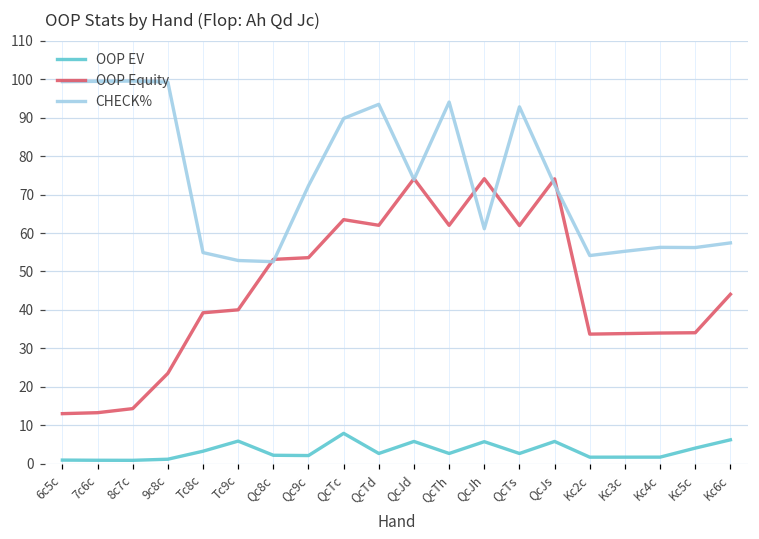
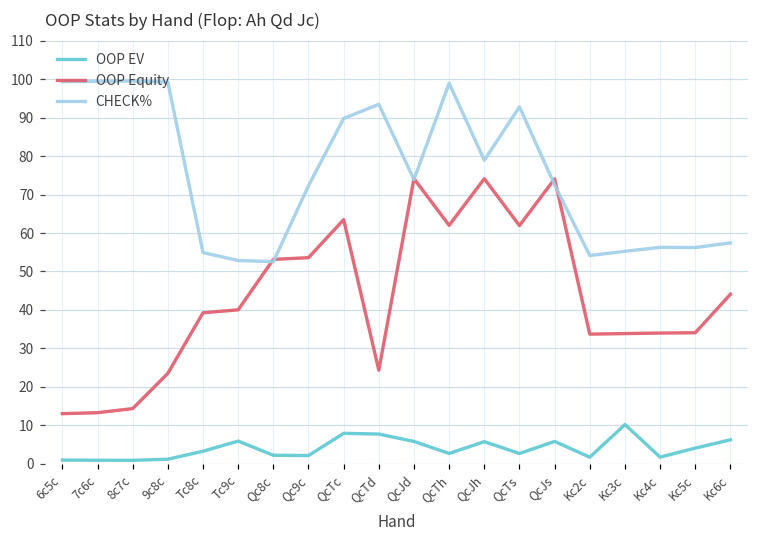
OOP EV, QcTd: 3 -> 8
OOP Equity, QcTd: 62 -> 24
CHECK%, QcTh: 94 -> 99
CHECK%, QcJh: 61 -> 79
OOP EV, Kc3c: 2 -> 10
